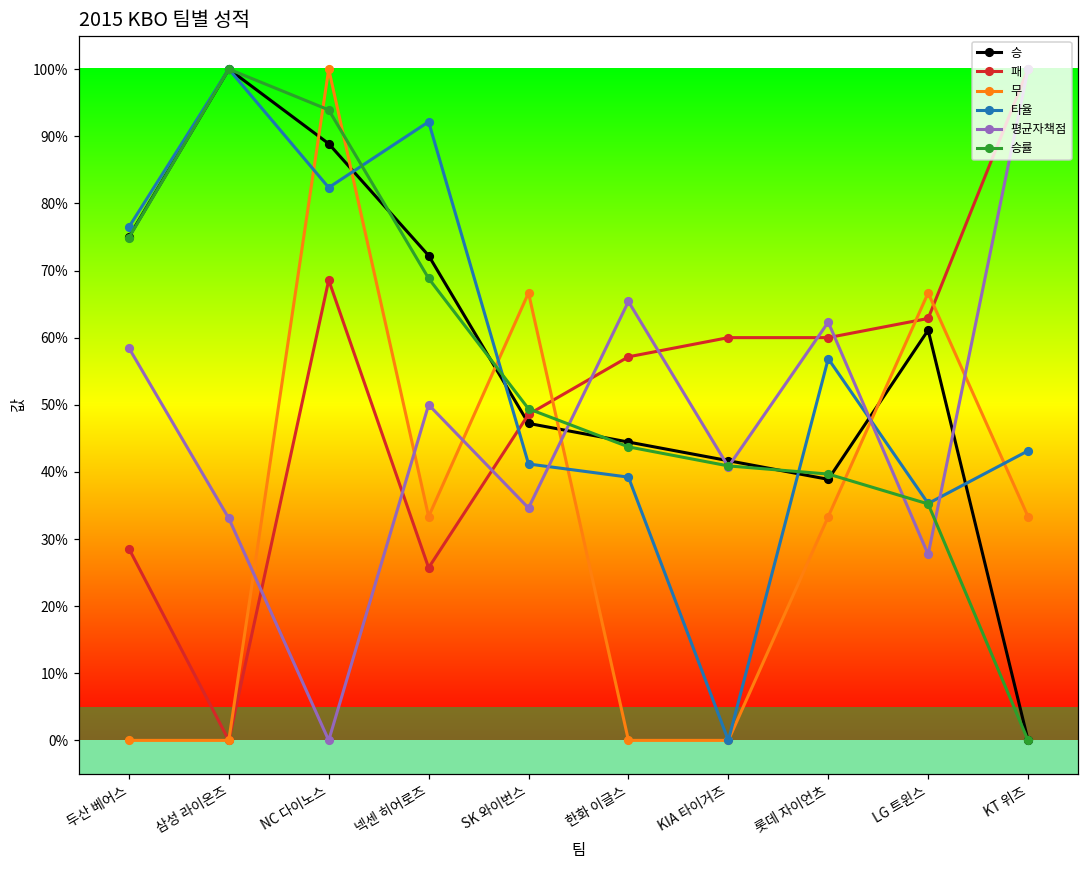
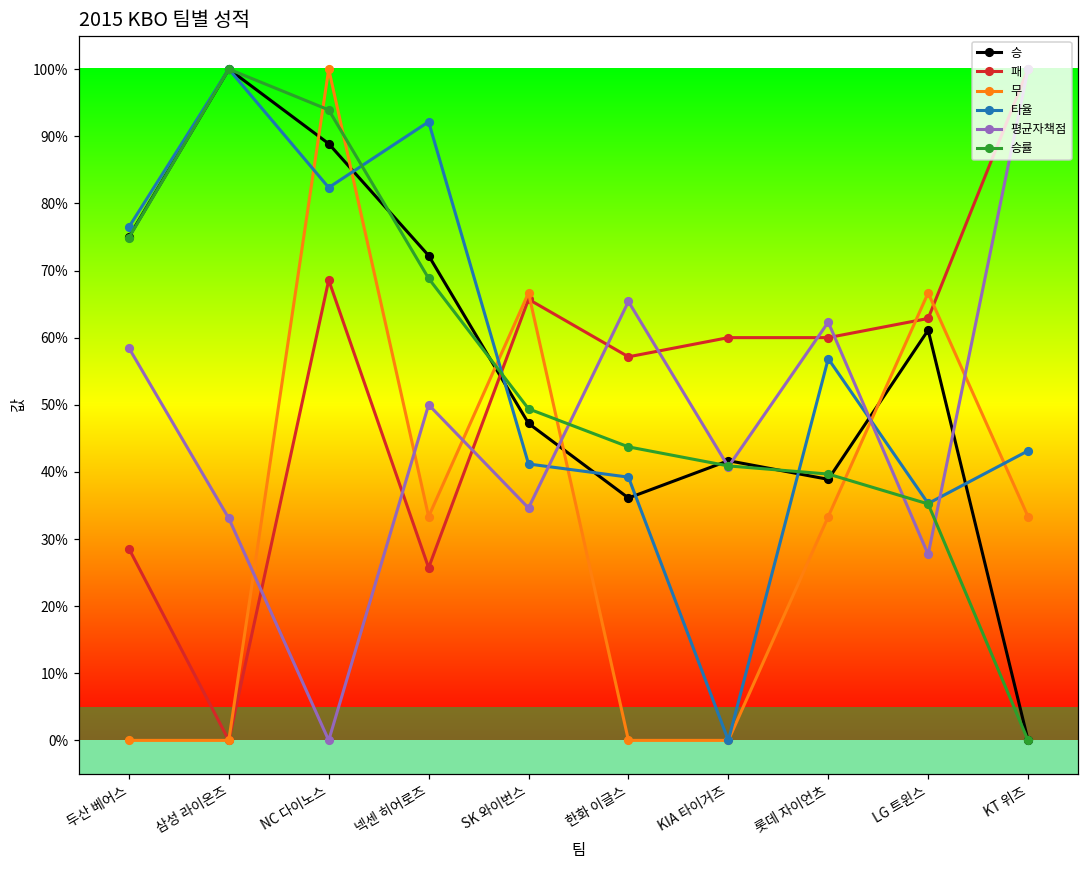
패, SK 와이번스: 49% -> 66%
승, 한화 이글스: 44% -> 36%
